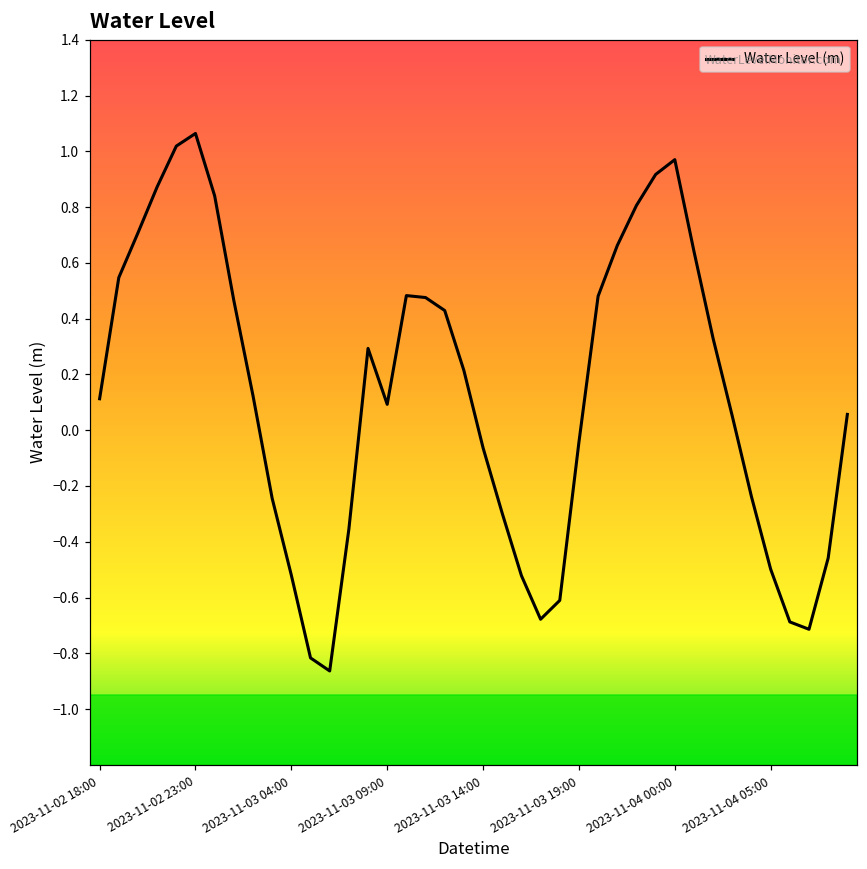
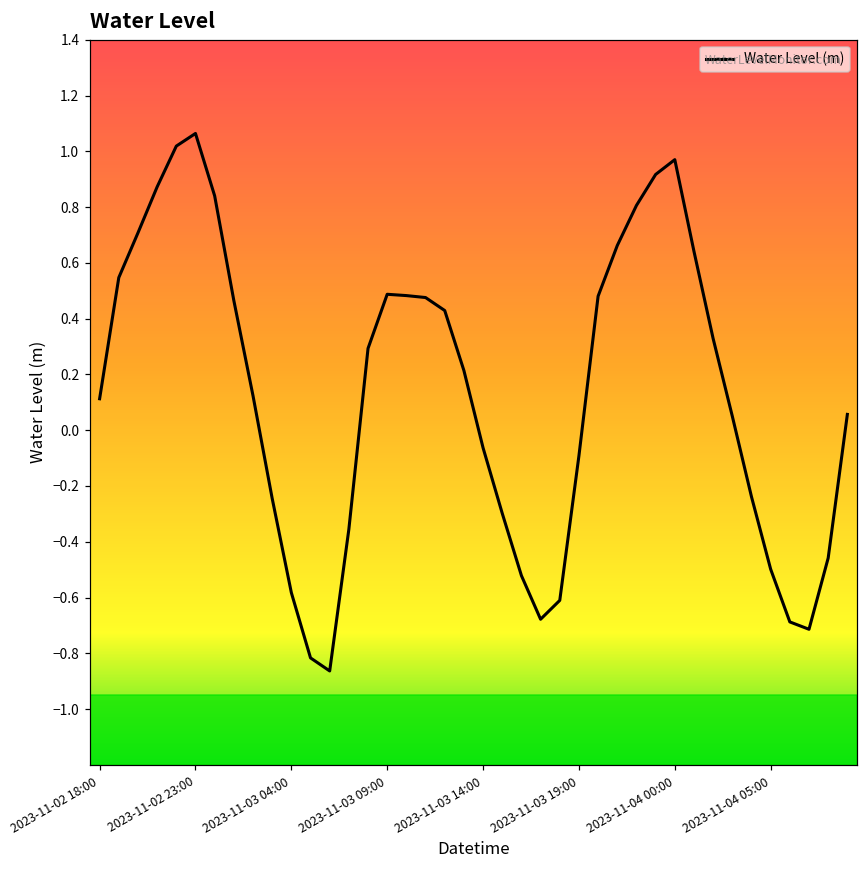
2023-11-03 04:00: -0.52 -> -0.58
2023-11-03 09:00: 0.09 -> 0.49
2023-11-03 19:00: -0.04 -> -0.09
